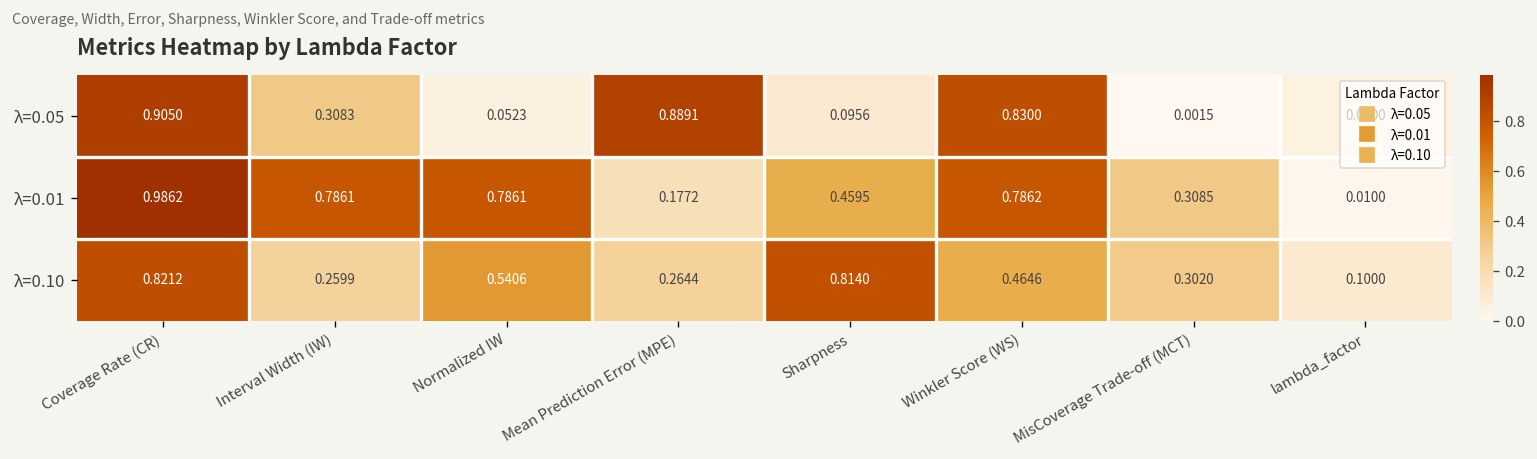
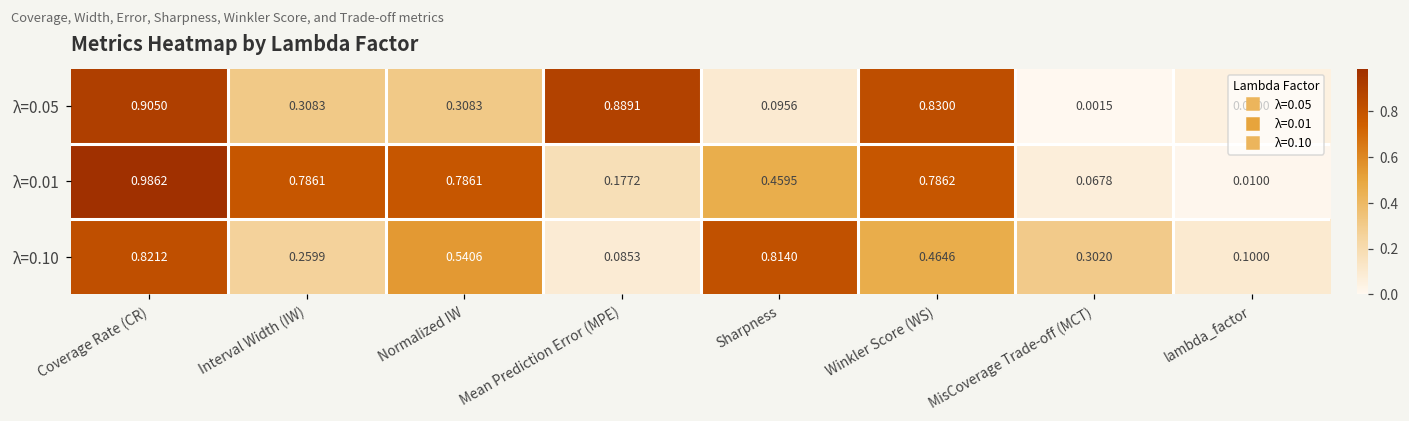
λ=0.05, Normalized IW: 0.0523 -> 0.3083
λ=0.01, MisCoverage Trade-off (MCT): 0.3085 -> 0.0678
λ=0.10, Mean Prediction Error (MPE): 0.2644 -> 0.0853
